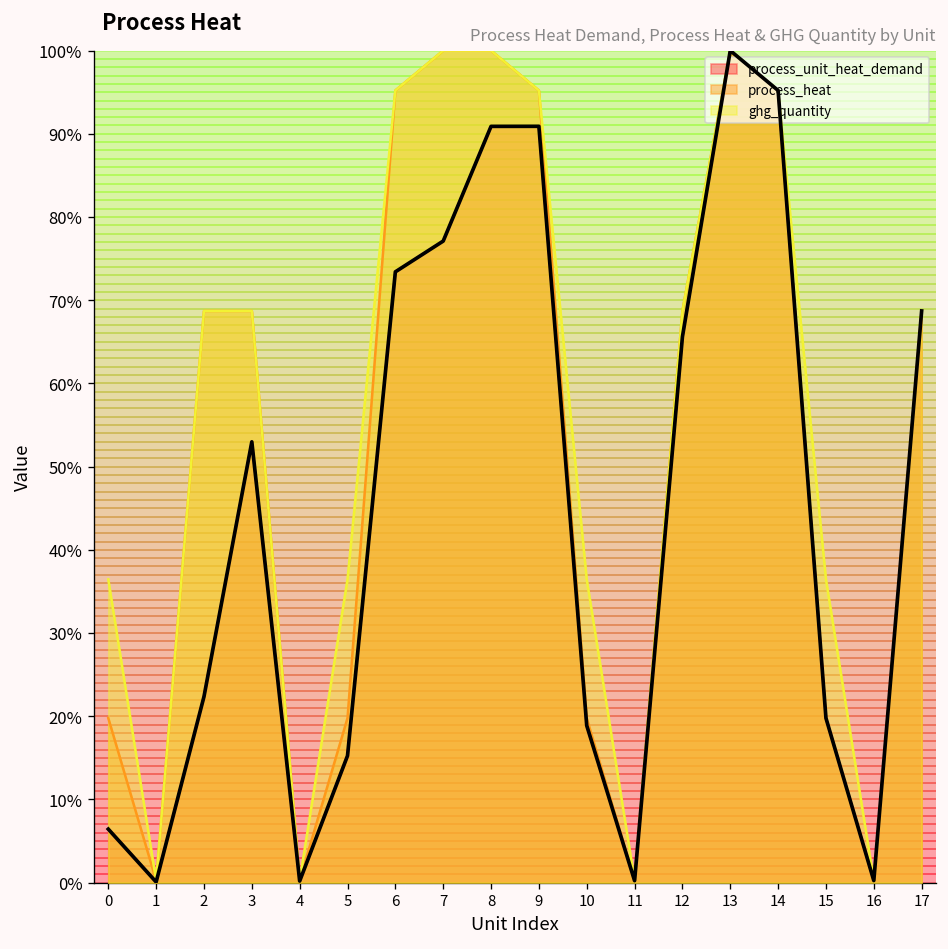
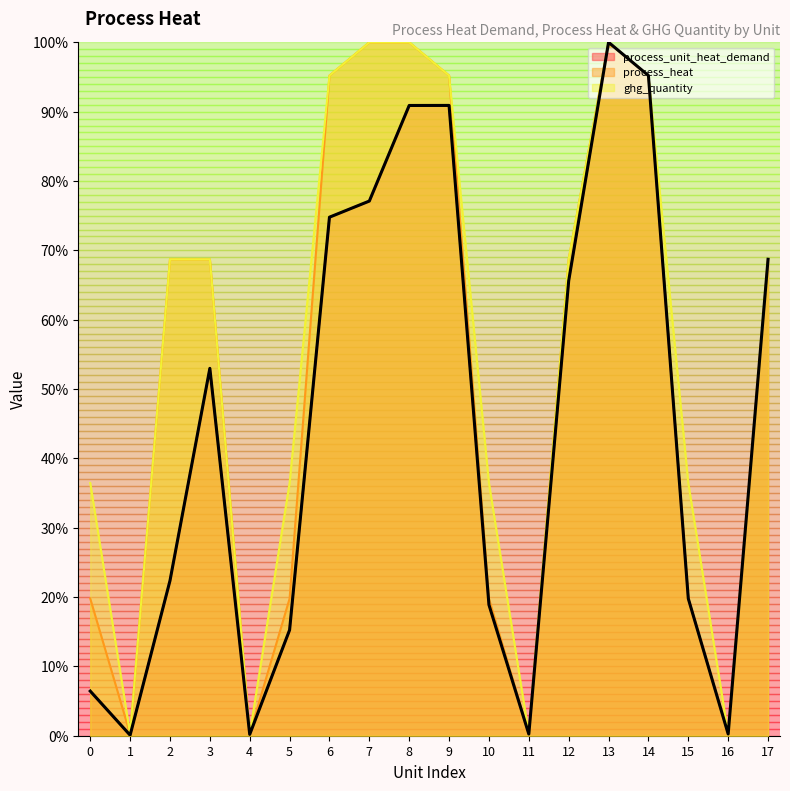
process_unit_heat_demand, 6: 73% -> 75%
